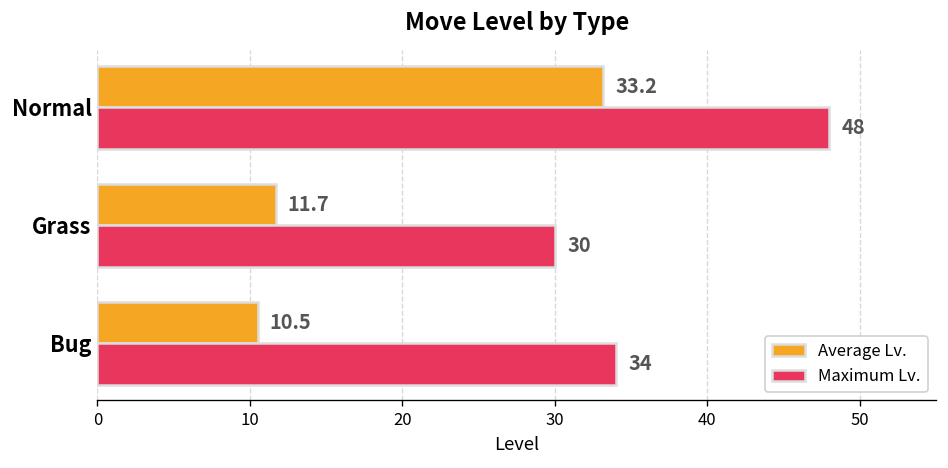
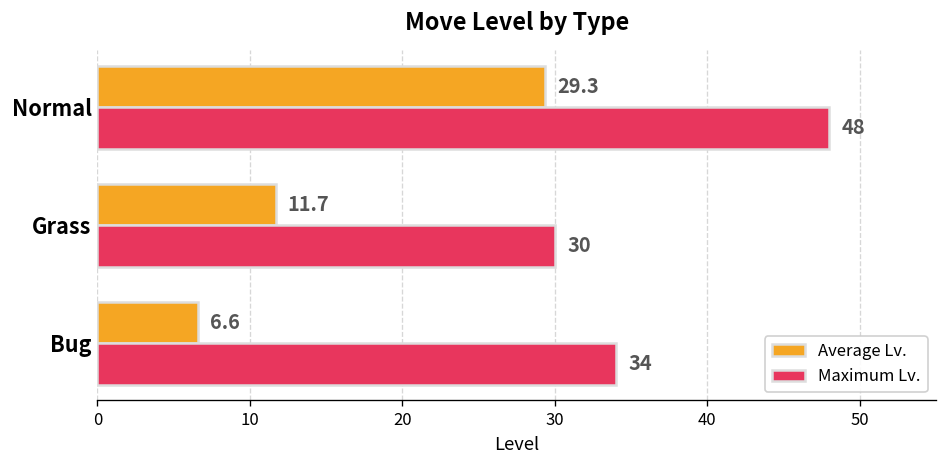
Average Lv., Normal: 33.2 -> 29.3
Average Lv., Bug: 10.5 -> 6.6
